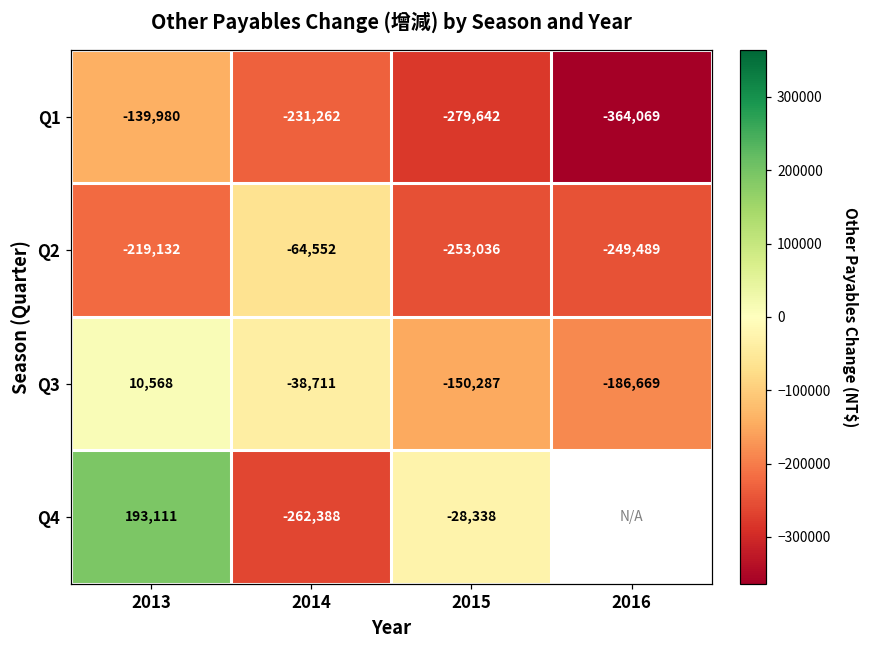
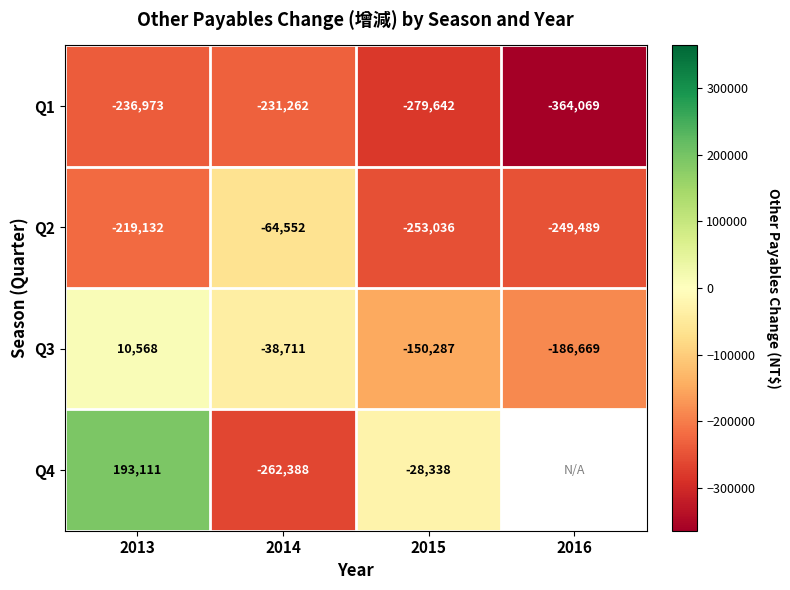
Q1, 2013: -139,980 -> -236,973
